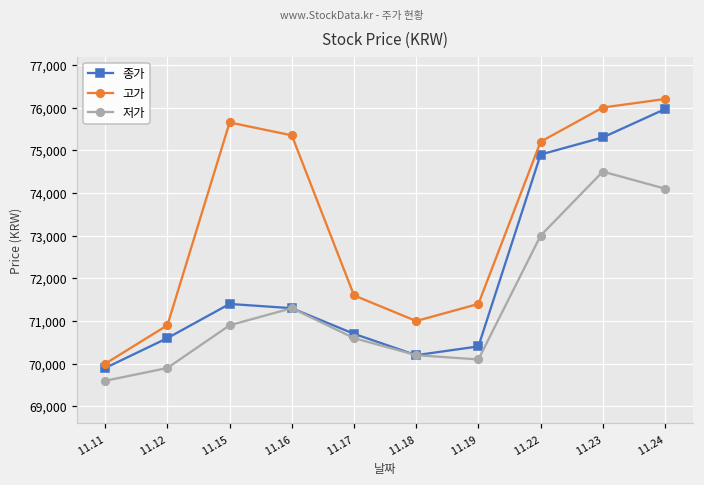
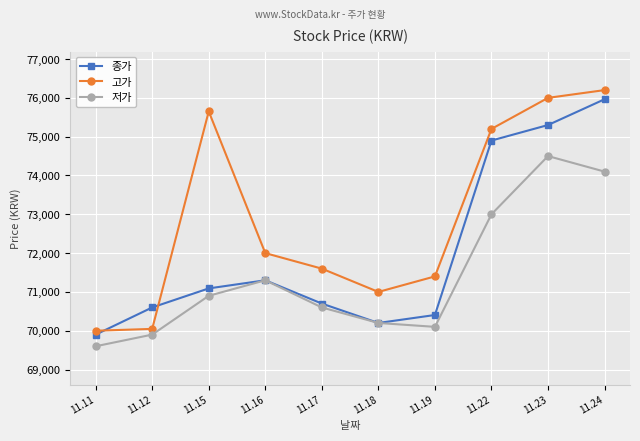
고가, 11.12: 70,900 -> 70,000
종가, 11.15: 71,400 -> 71,100
고가, 11.16: 75,300 -> 72,000
